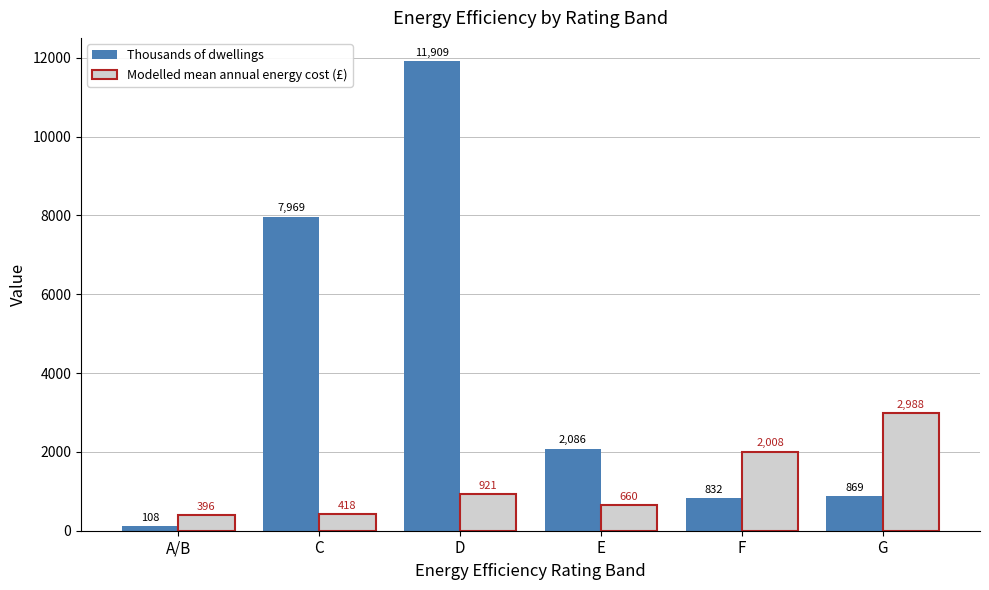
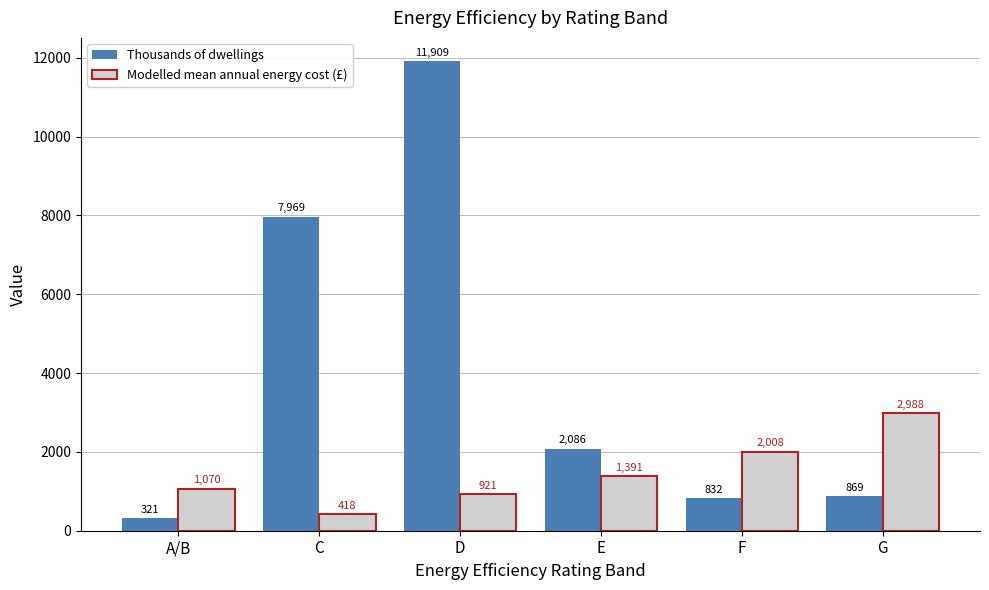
Thousands of dwellings, A/B: 108 -> 321
Modelled mean annual energy cost (£), A/B: 396 -> 1,070
Modelled mean annual energy cost (£), E: 660 -> 1,391
